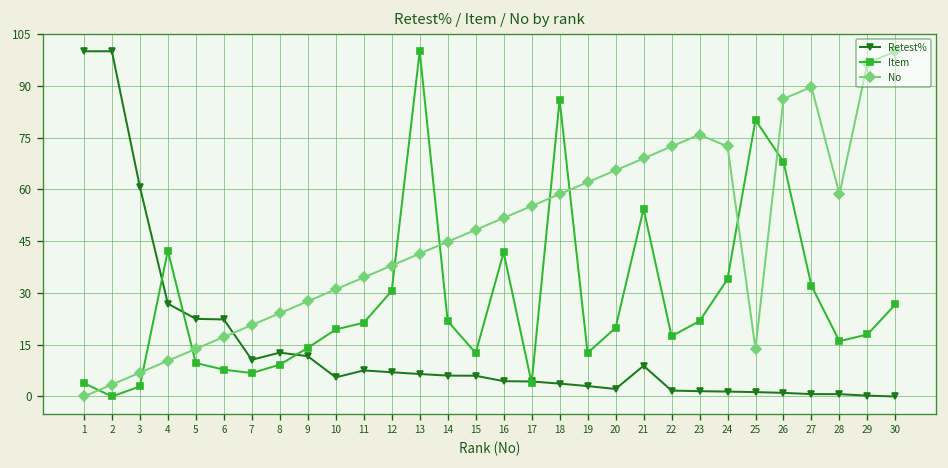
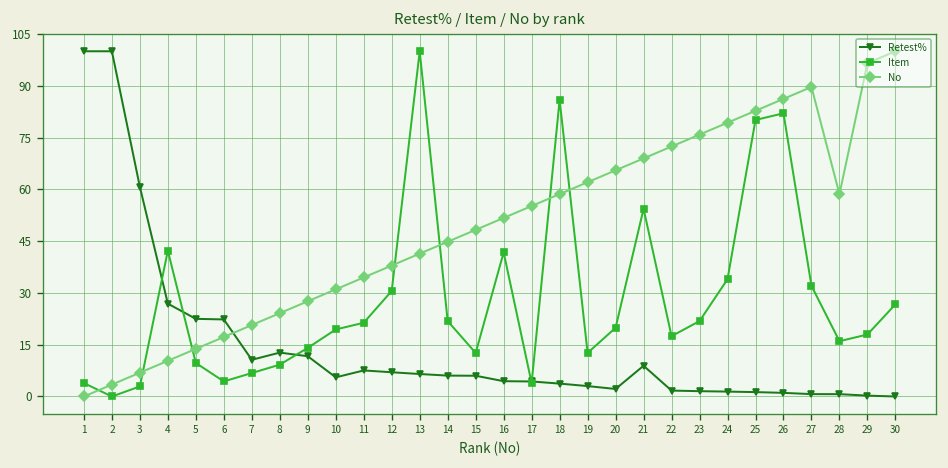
Item, 6: 8 -> 4
No, 24: 72 -> 79
No, 25: 14 -> 83
Item, 26: 68 -> 82
